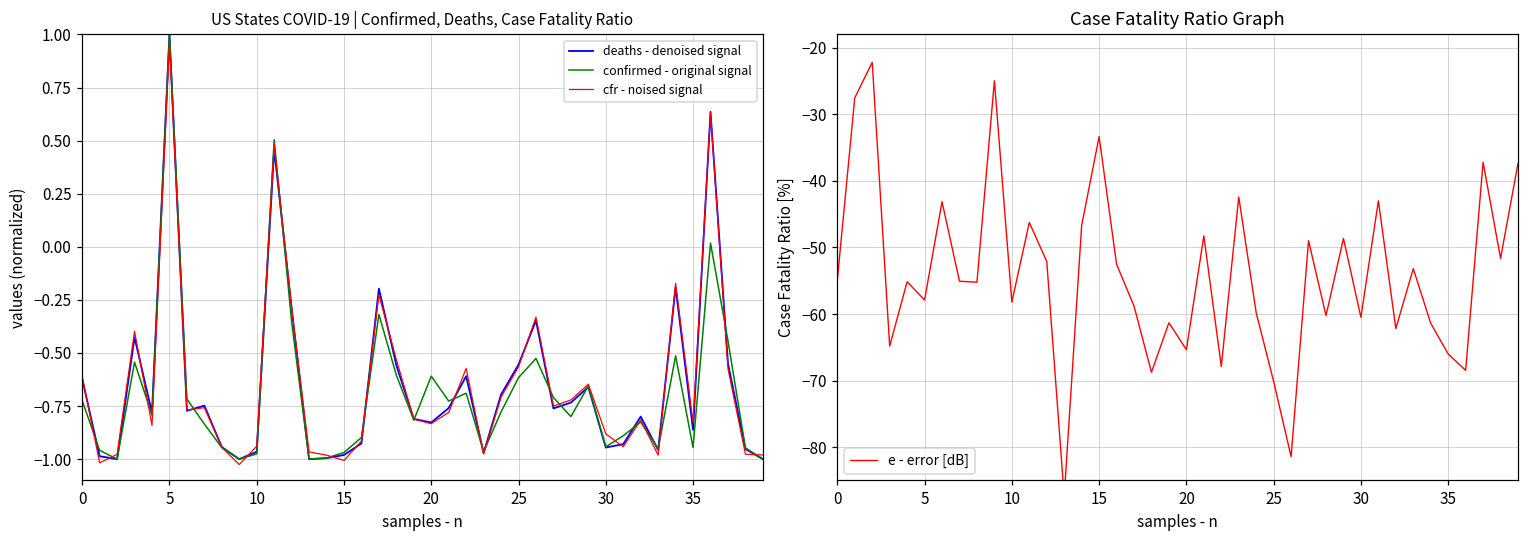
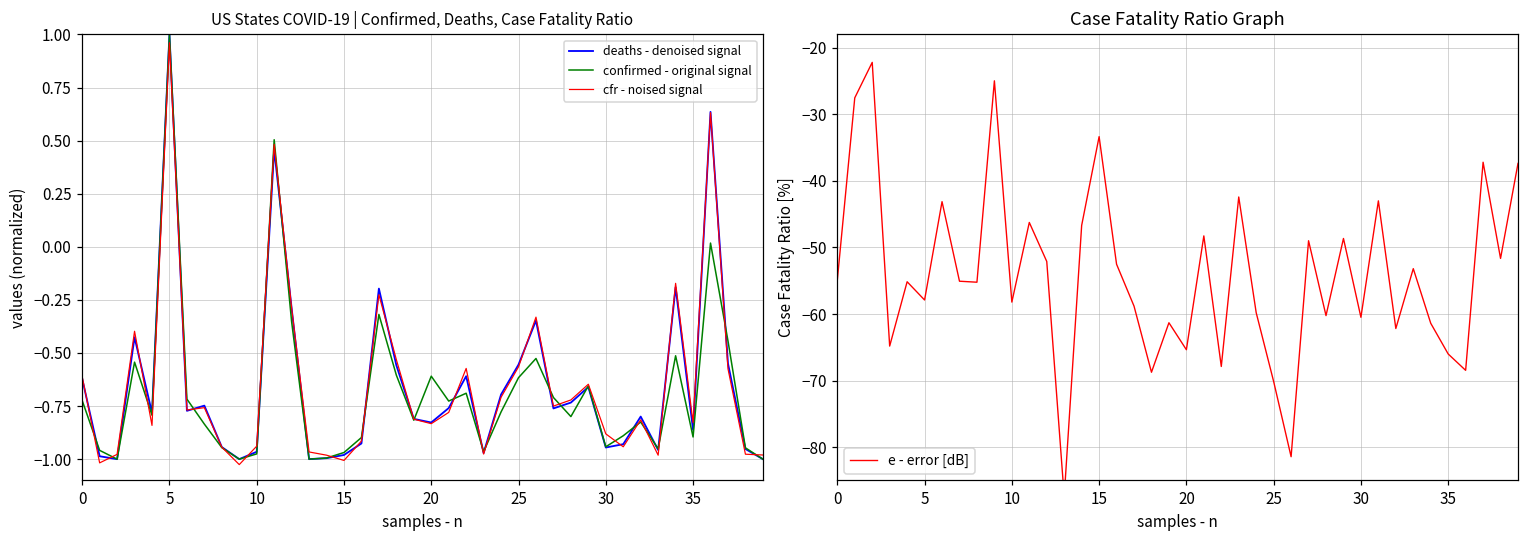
US States COVID-19 | Confirmed, Deaths, Case Fatality Ratio, confirmed - original signal, 35: -0.95 -> -0.90
